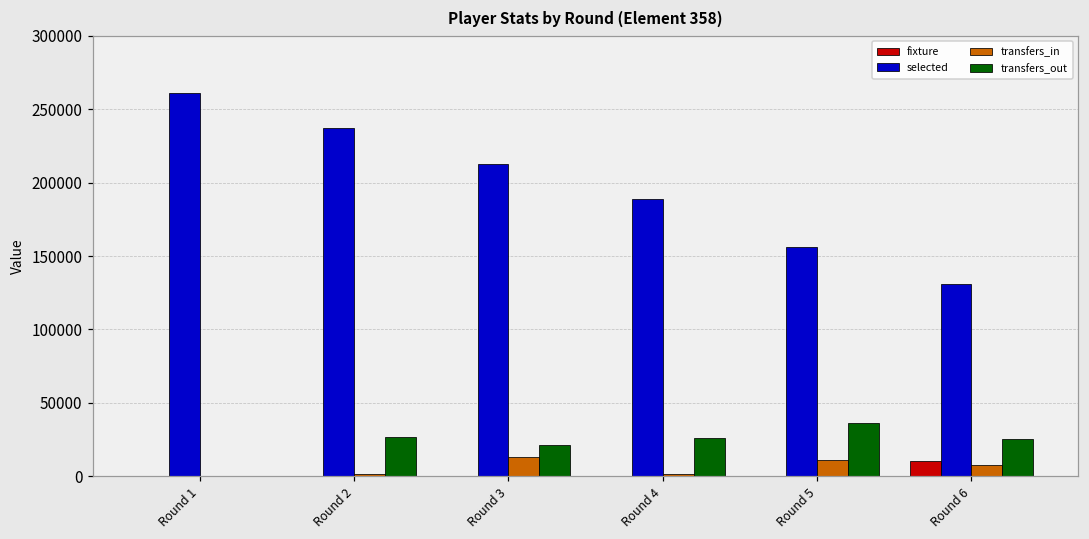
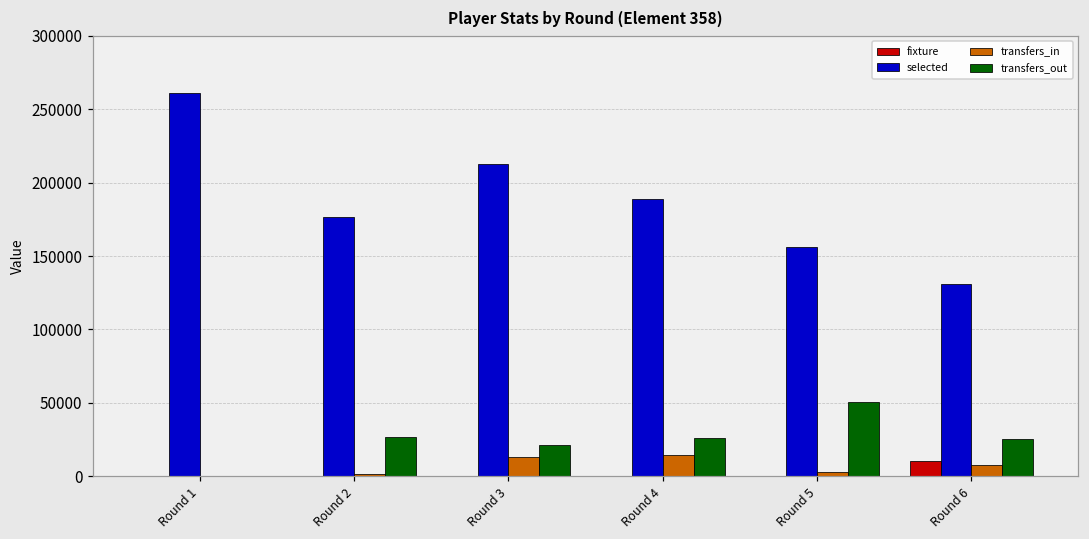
selected, Round 2: 238000 -> 177000
transfers_in, Round 4: 2000 -> 14000
transfers_in, Round 5: 11000 -> 3000
transfers_out, Round 5: 36000 -> 51000
